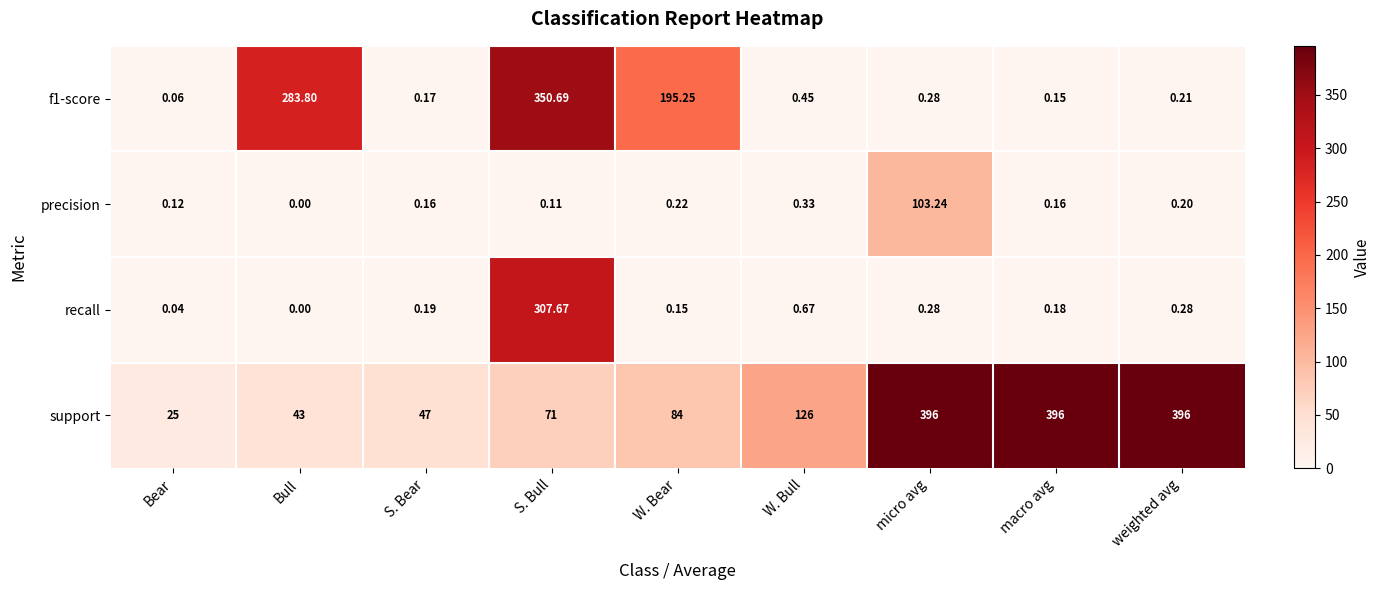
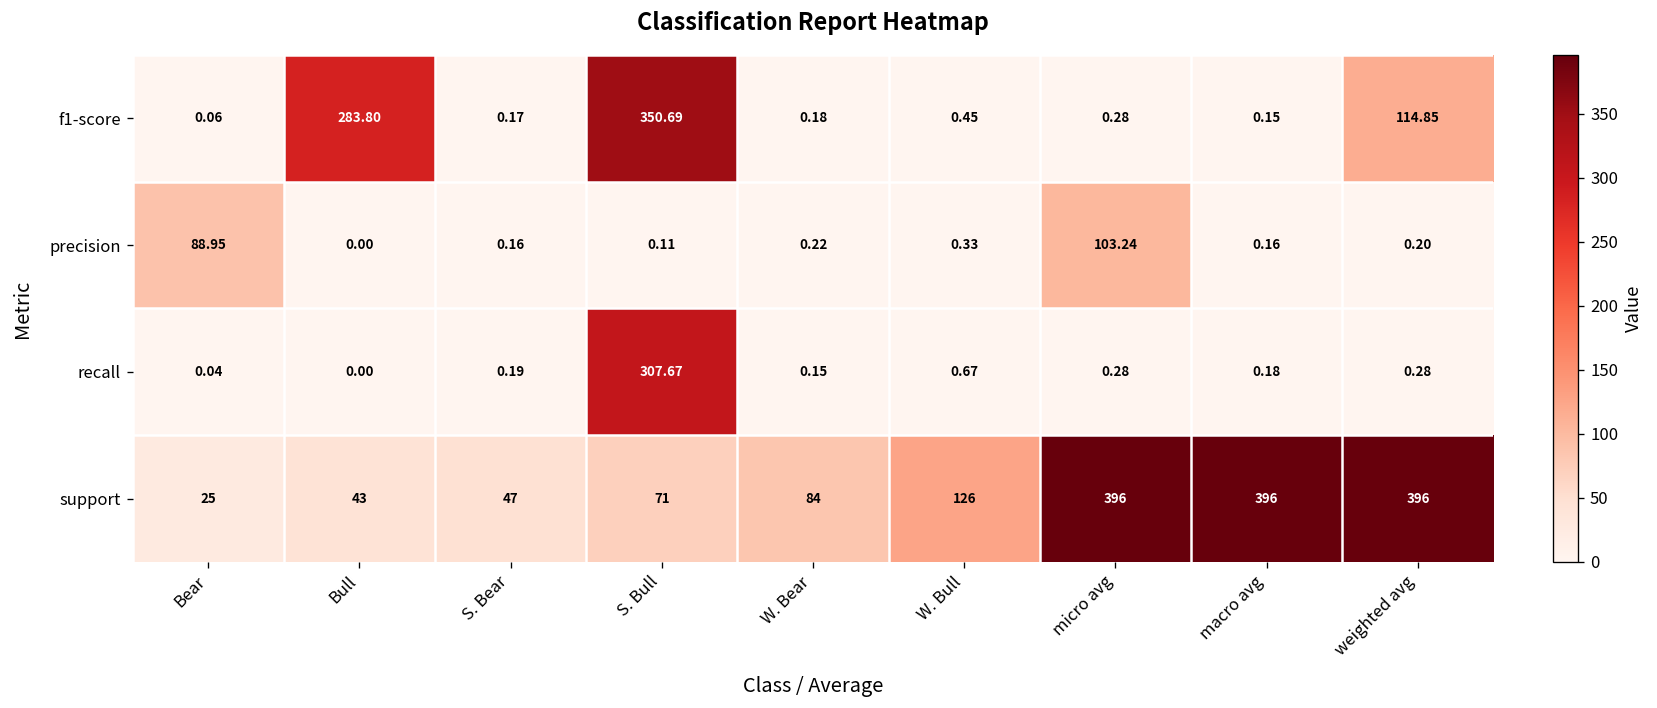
f1-score, W. Bear: 195.25 -> 0.18
f1-score, weighted avg: 0.21 -> 114.85
precision, Bear: 0.12 -> 88.95
